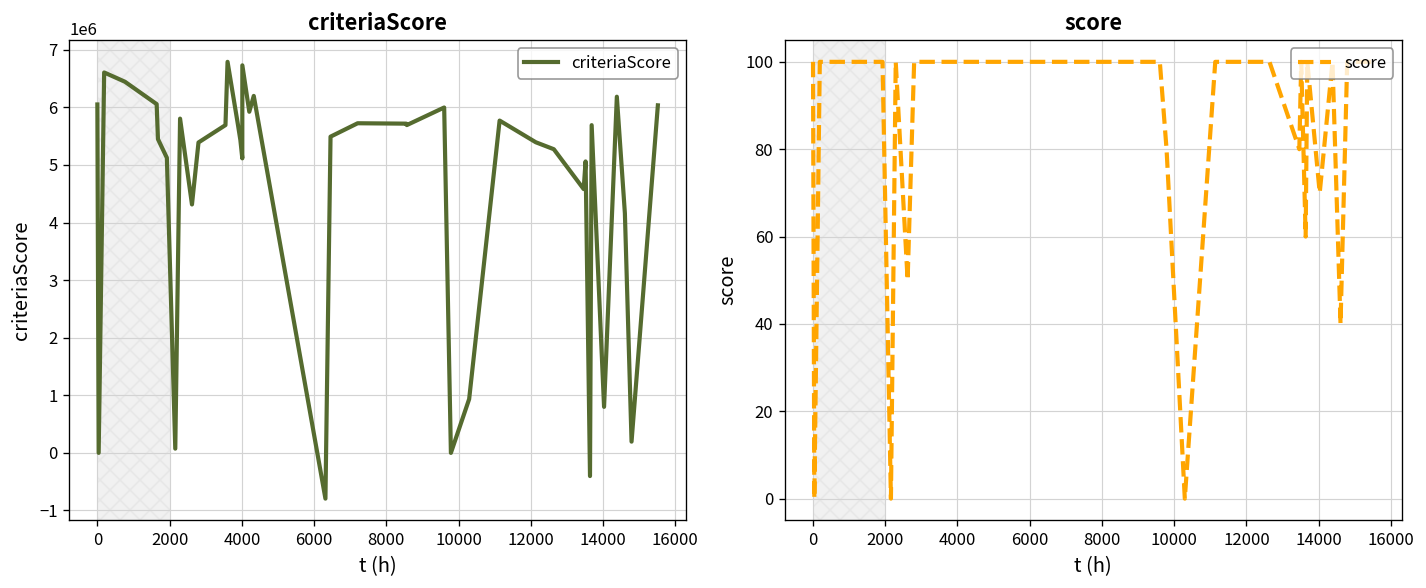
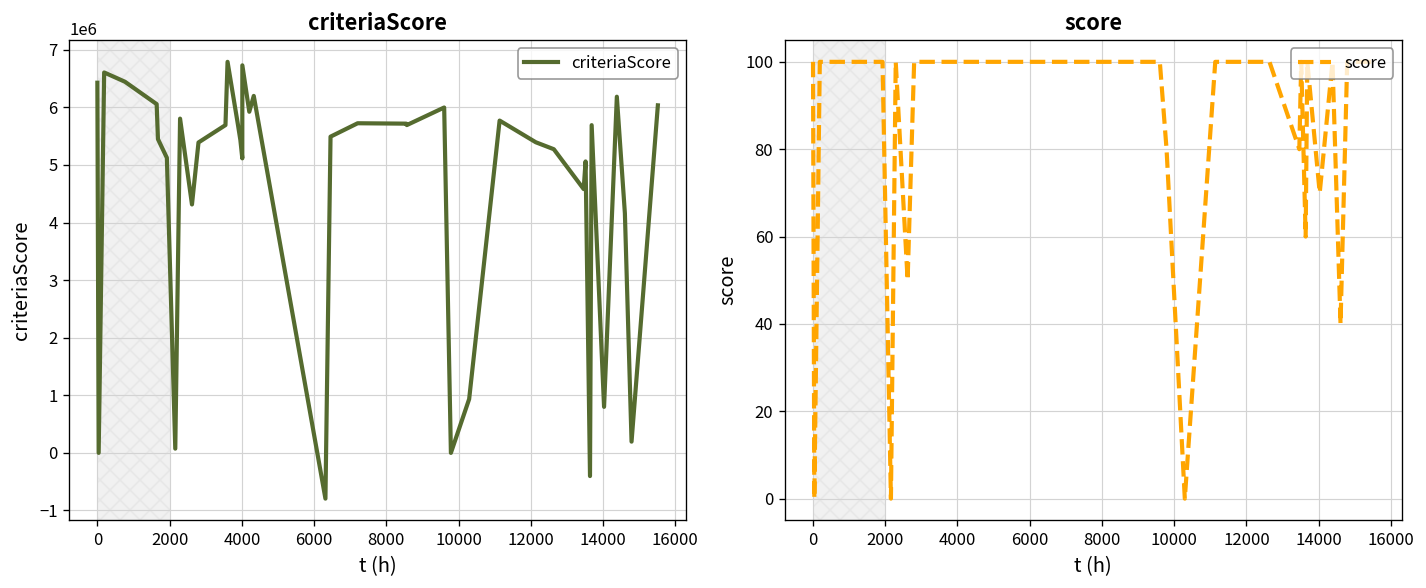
criteriaScore, 0: 6100000 -> 6400000
